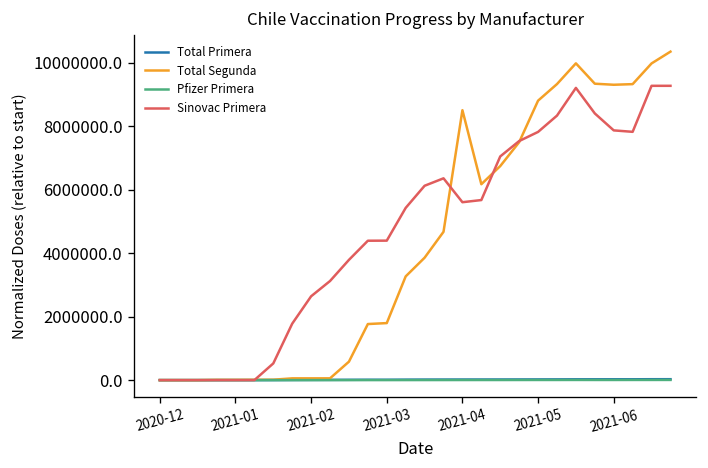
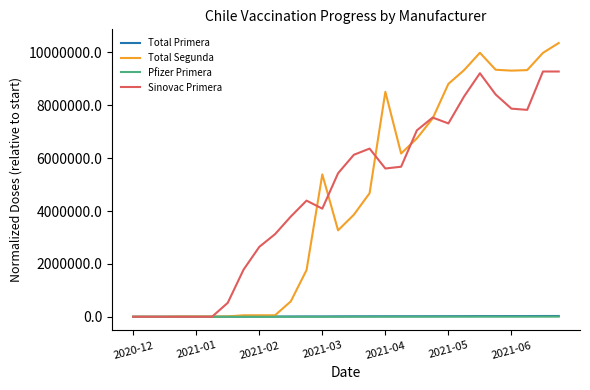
Total Segunda, 2021-03: 1800000 -> 5400000
Sinovac Primera, 2021-03: 4400000 -> 4100000
Sinovac Primera, 2021-05: 7800000 -> 7300000
